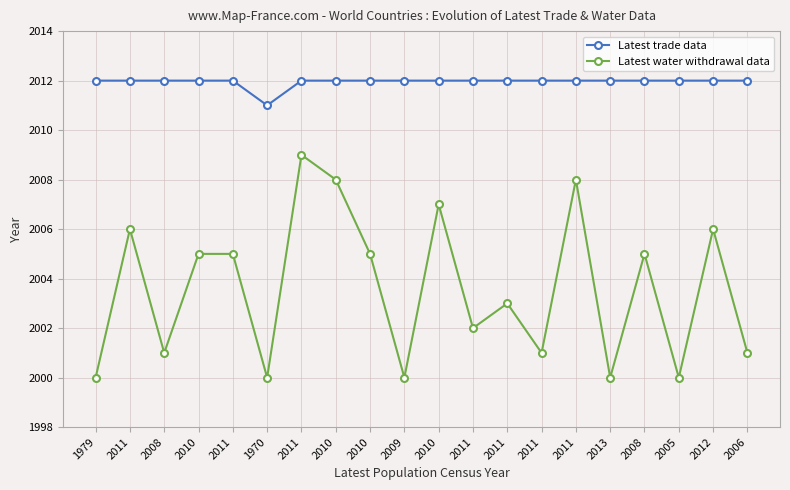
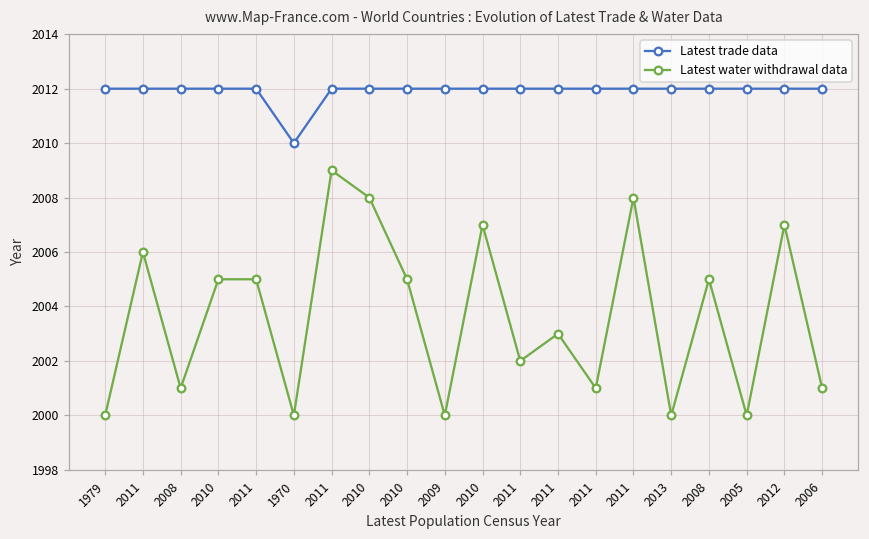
Latest trade data, 1970: 2011 -> 2010
Latest water withdrawal data, 2012: 2006 -> 2007
